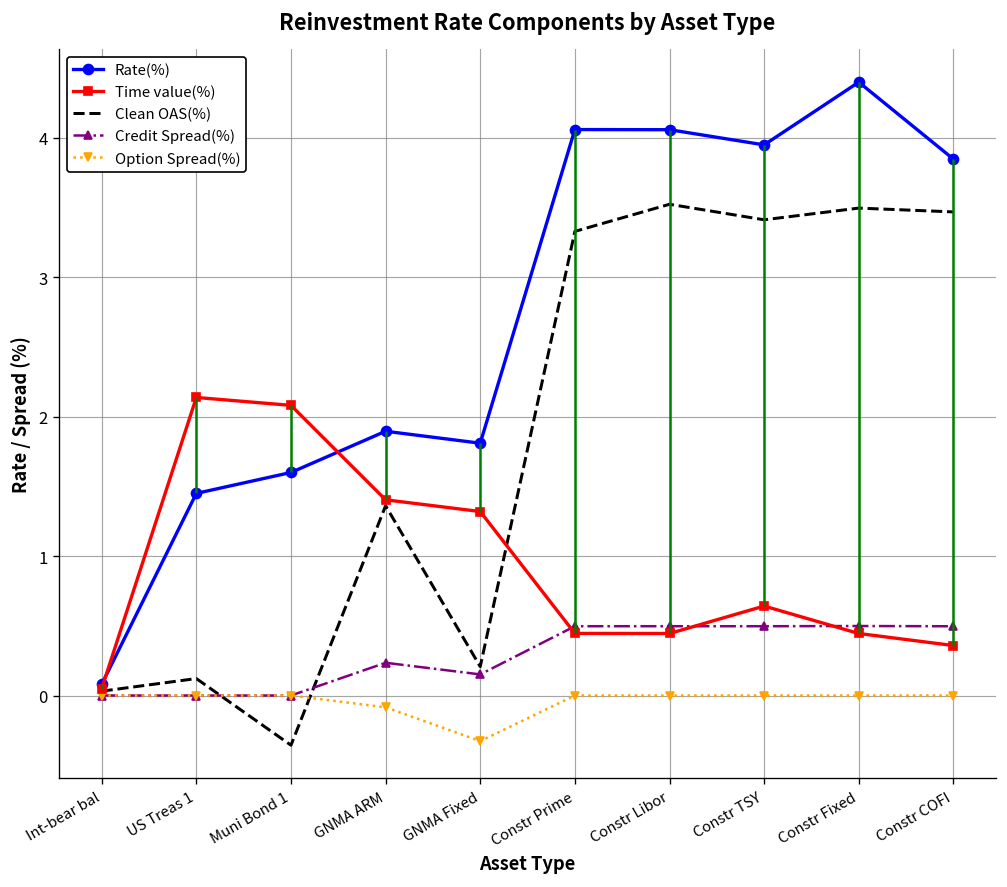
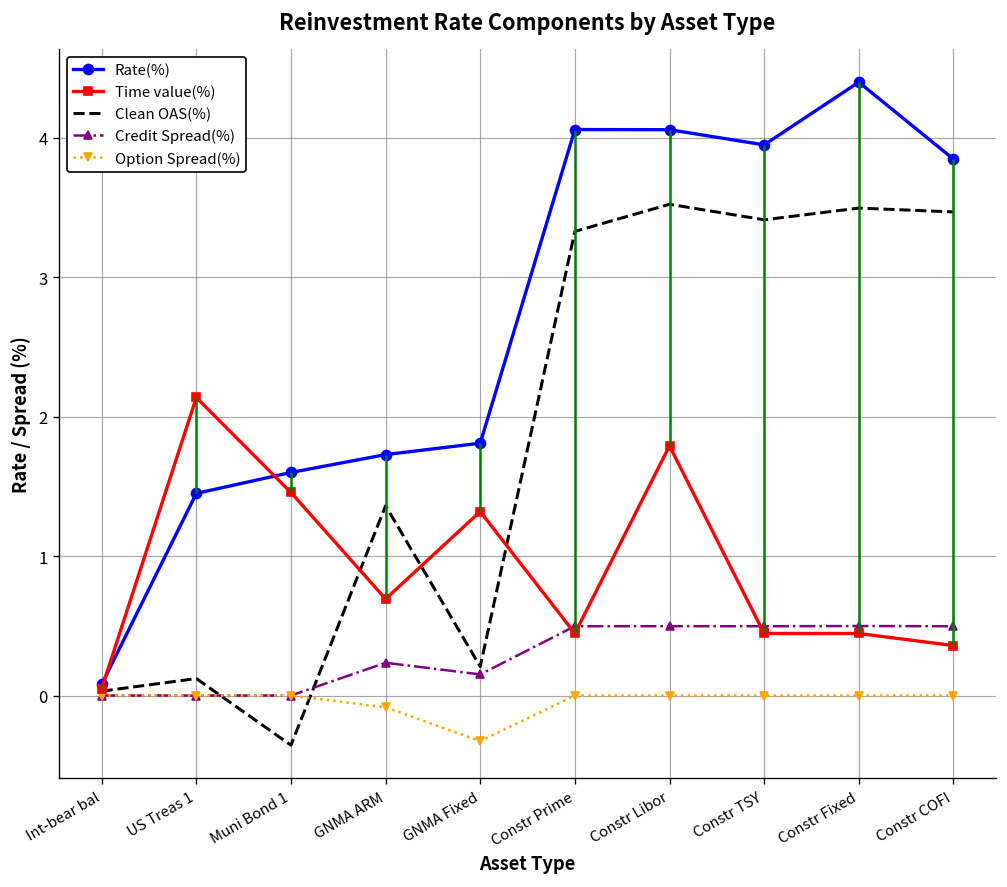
Time value(%), Muni Bond 1: 2.08 -> 1.46
Rate(%), GNMA ARM: 1.90 -> 1.73
Time value(%), GNMA ARM: 1.40 -> 0.69
Time value(%), Constr Libor: 0.44 -> 1.79
Time value(%), Constr TSY: 0.64 -> 0.45
